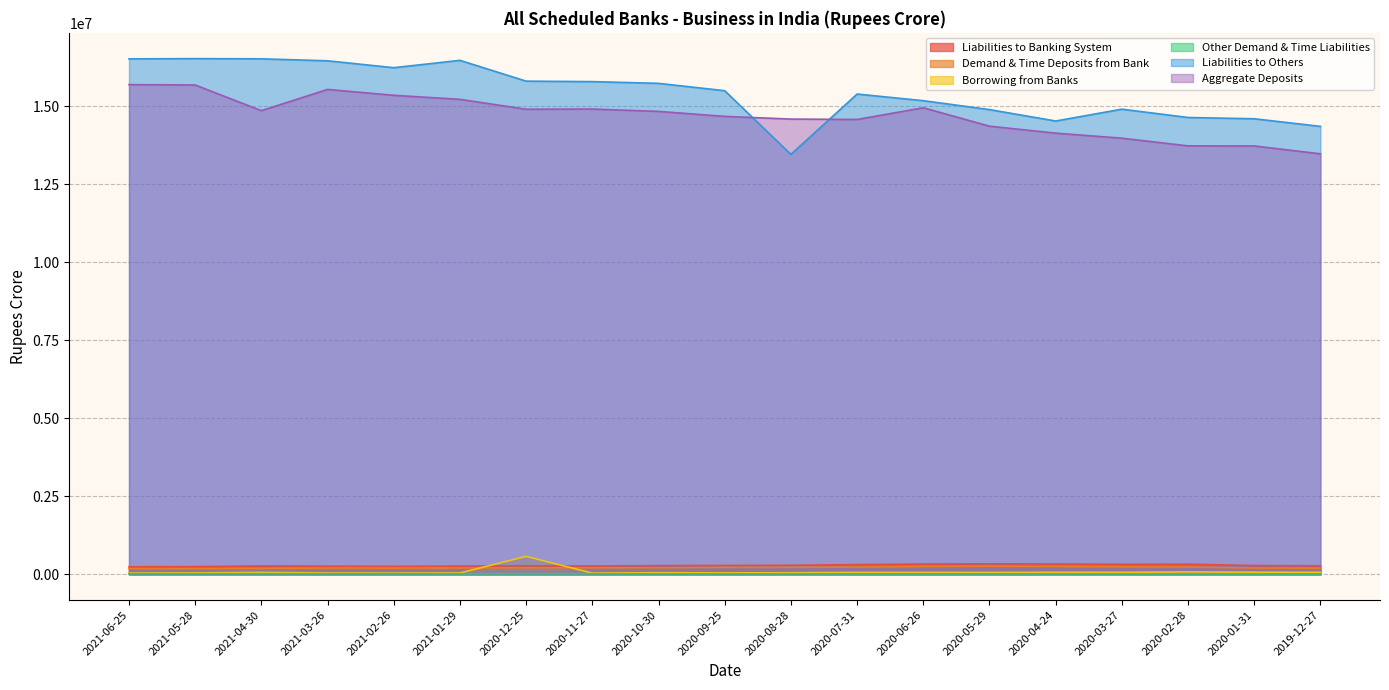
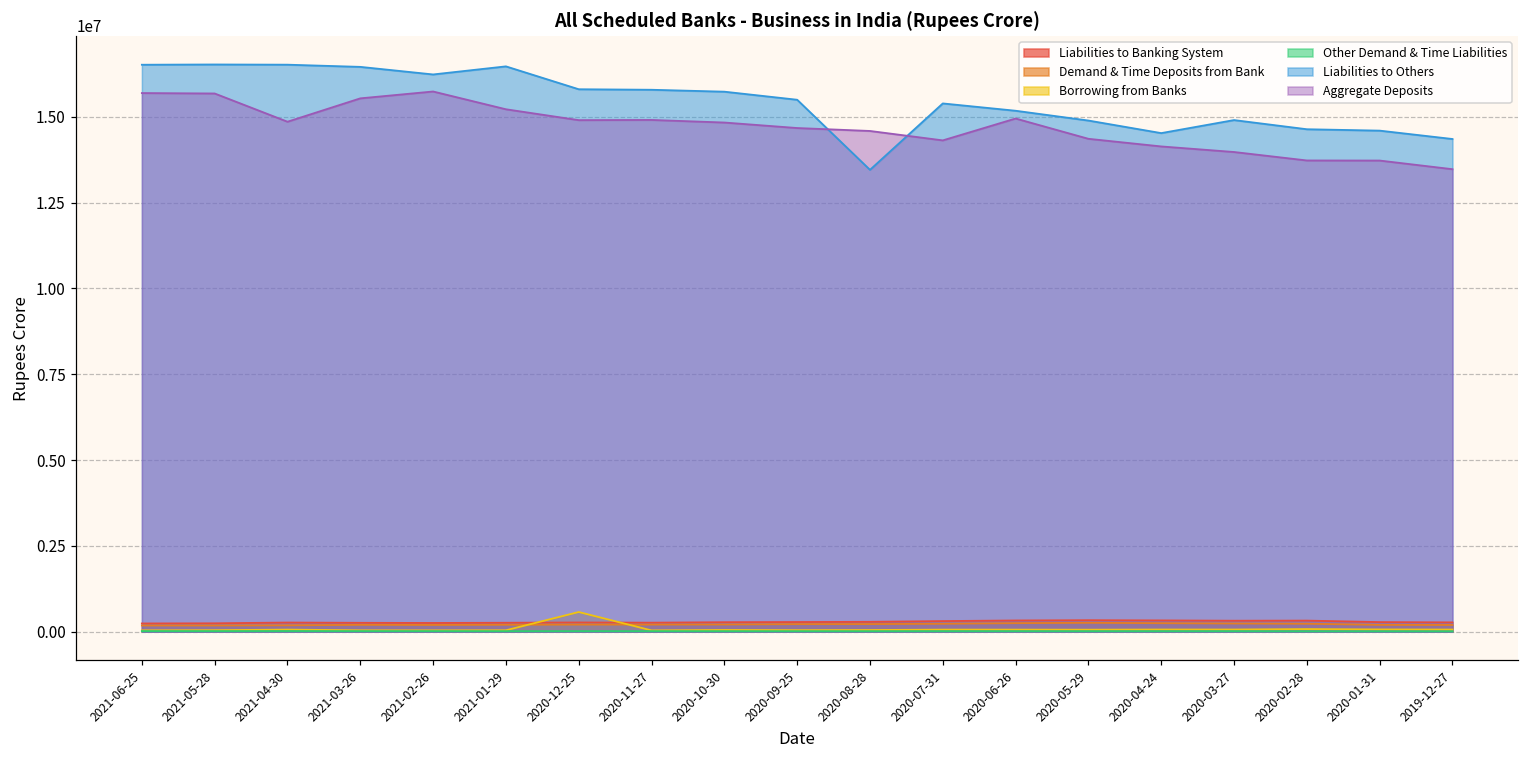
Aggregate Deposits, 2021-02-26: 15300000 -> 15700000
Aggregate Deposits, 2020-07-31: 14600000 -> 14300000
